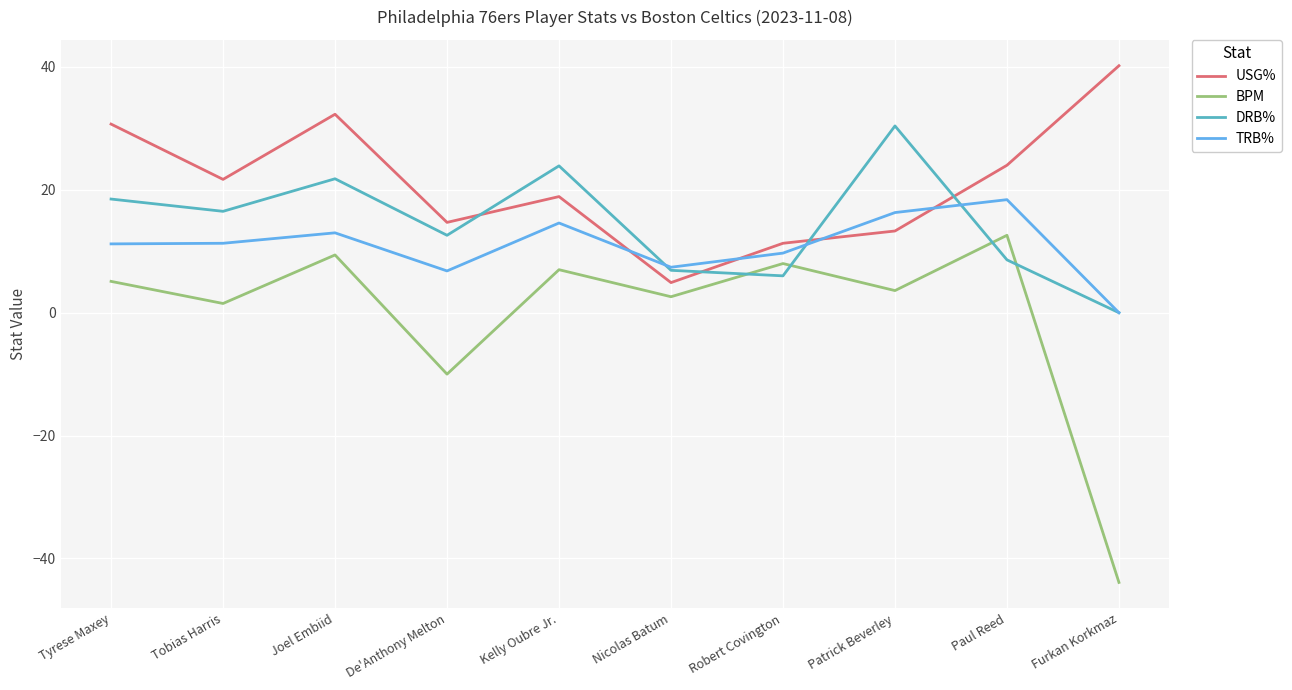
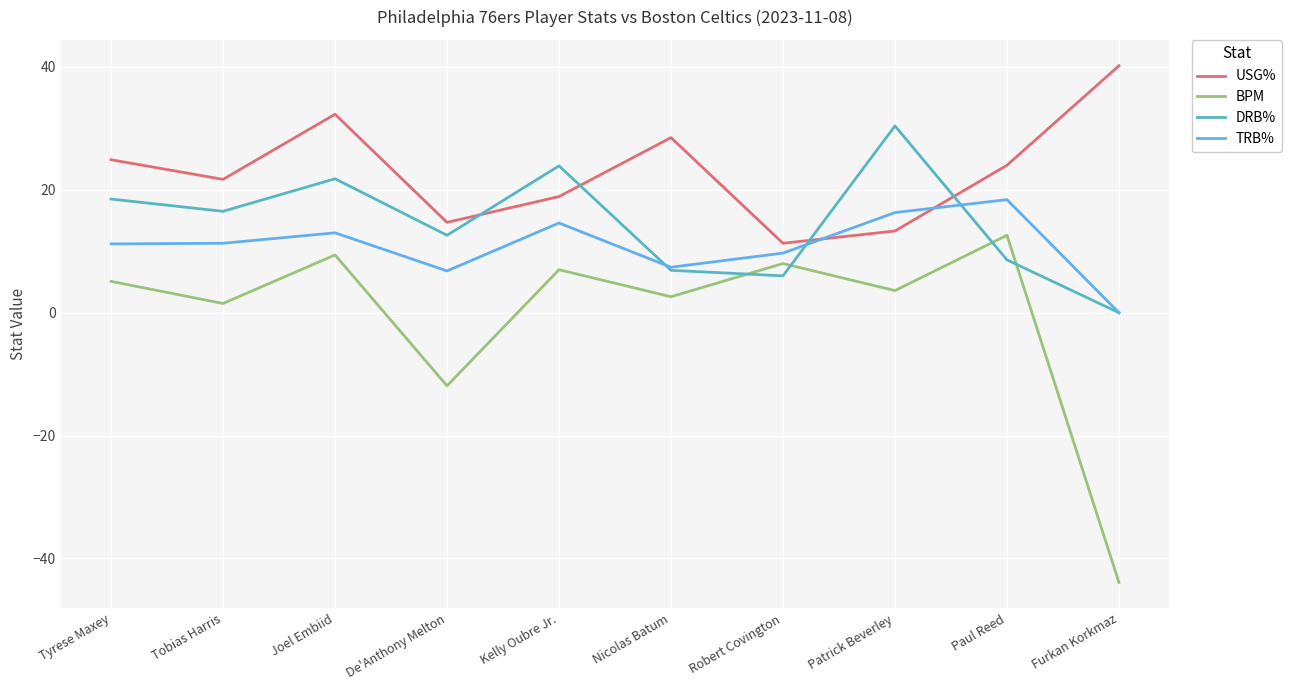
USG%, Tyrese Maxey: 31 -> 25
BPM, De'Anthony Melton: -10 -> -12
USG%, Nicolas Batum: 5 -> 29
